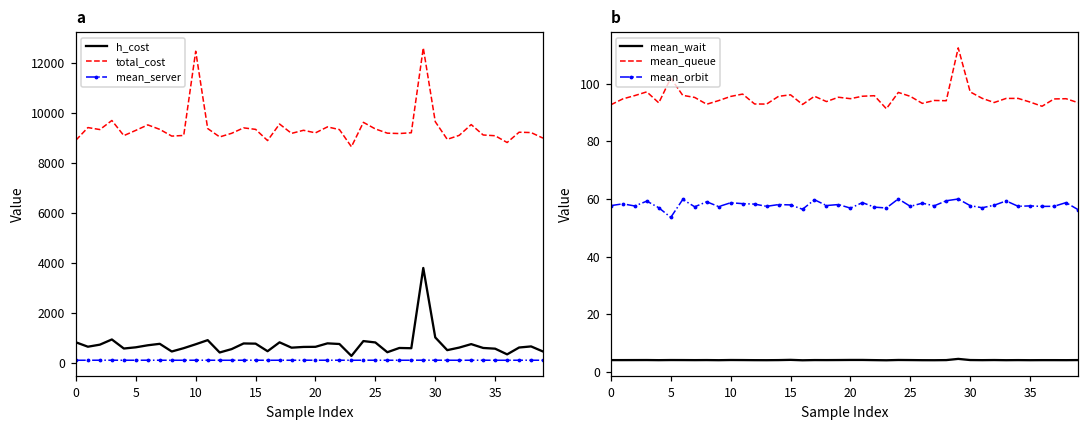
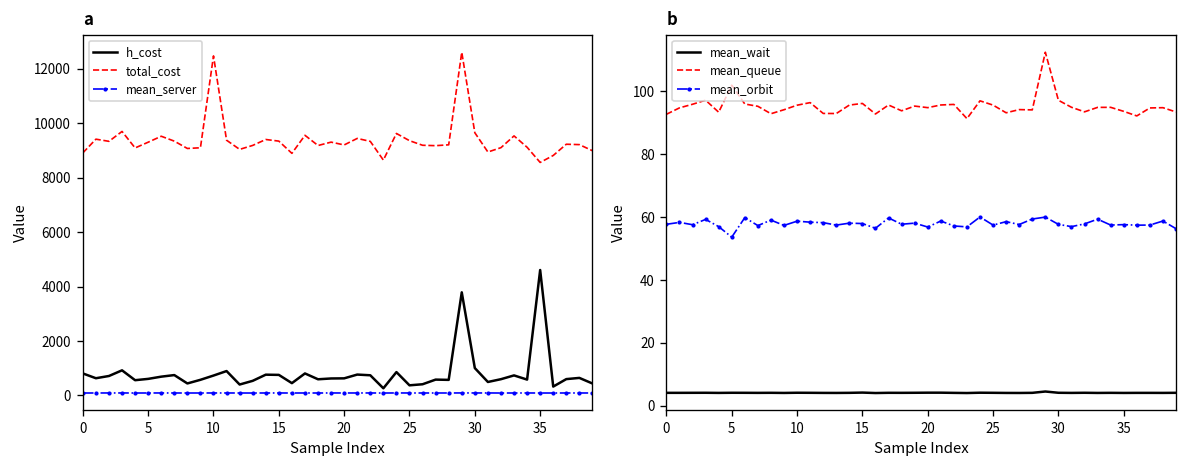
a, h_cost, 25: 800 -> 400
a, h_cost, 35: 600 -> 4600
a, total_cost, 35: 9100 -> 8600
